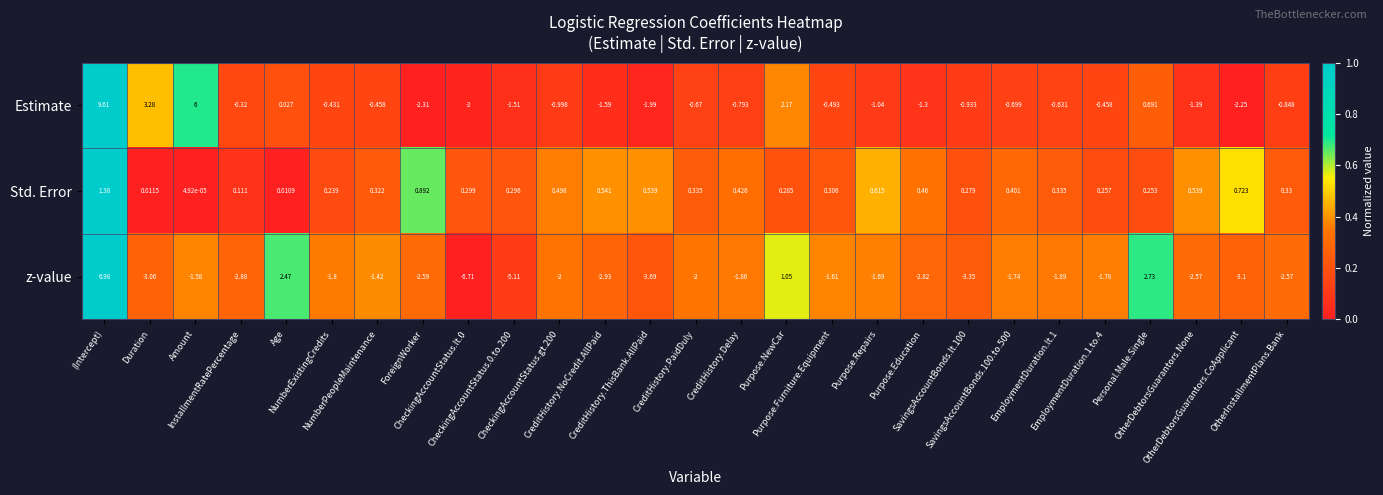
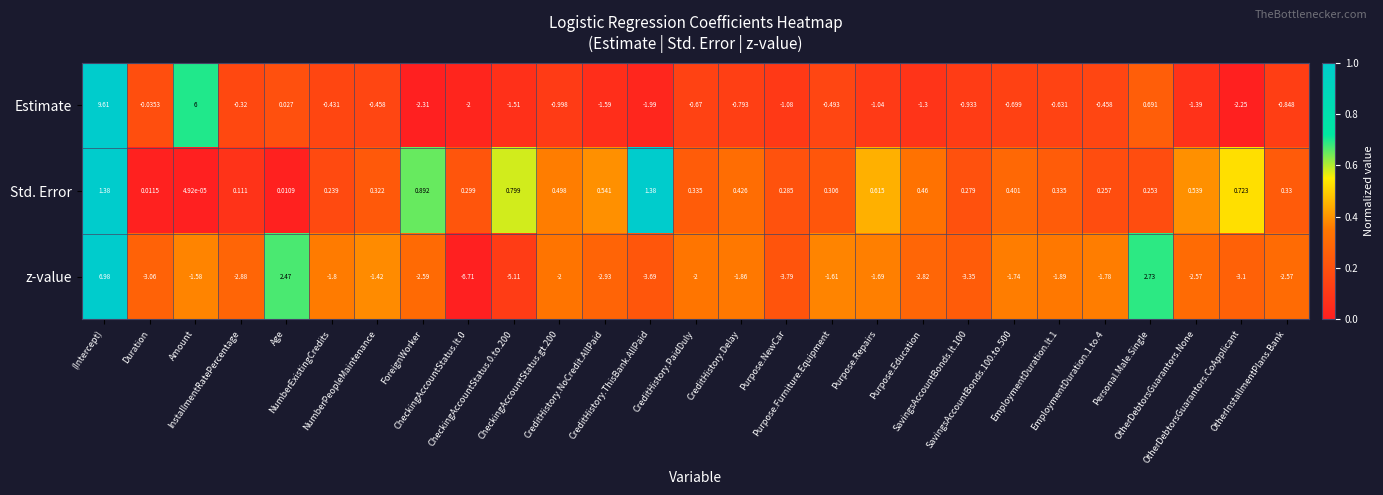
Estimate, Duration: 3.28 -> -0.0353
Estimate, Purpose.NewCar: 2.17 -> -1.08
Std. Error, CheckingAccountStatus.0.to.200: 0.296 -> 0.799
Std. Error, CreditHistory.ThisBank.AllPaid: 0.539 -> 1.38
z-value, Purpose.NewCar: 1.05 -> -3.79
